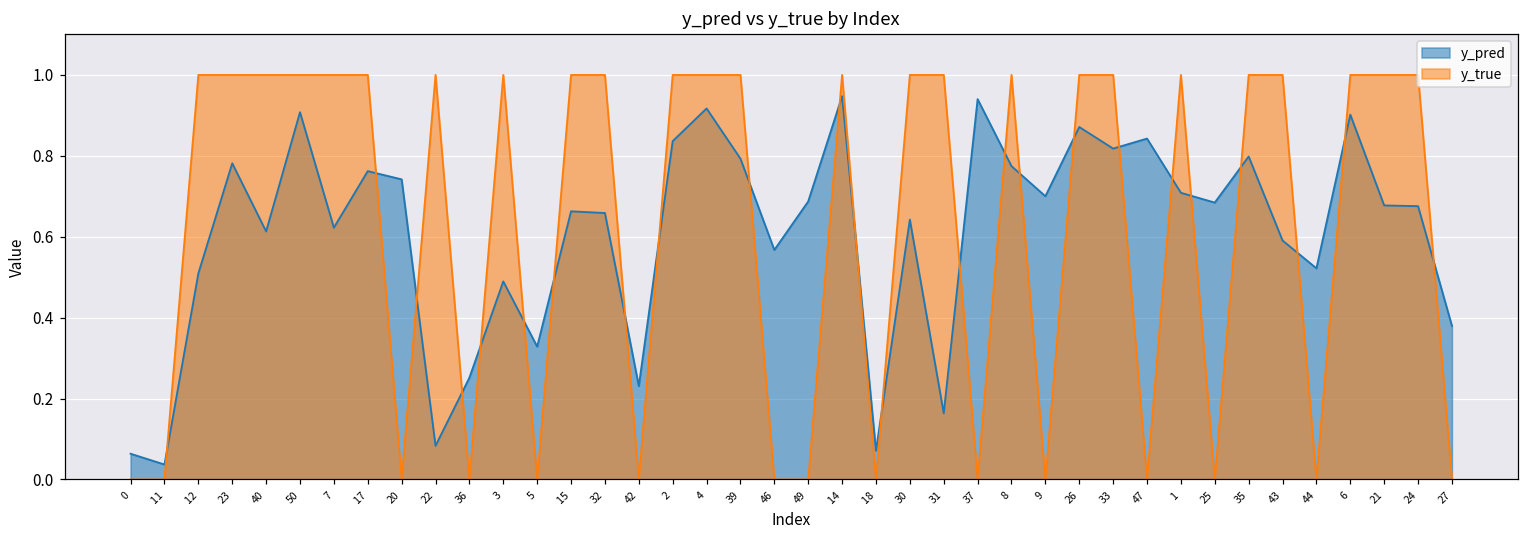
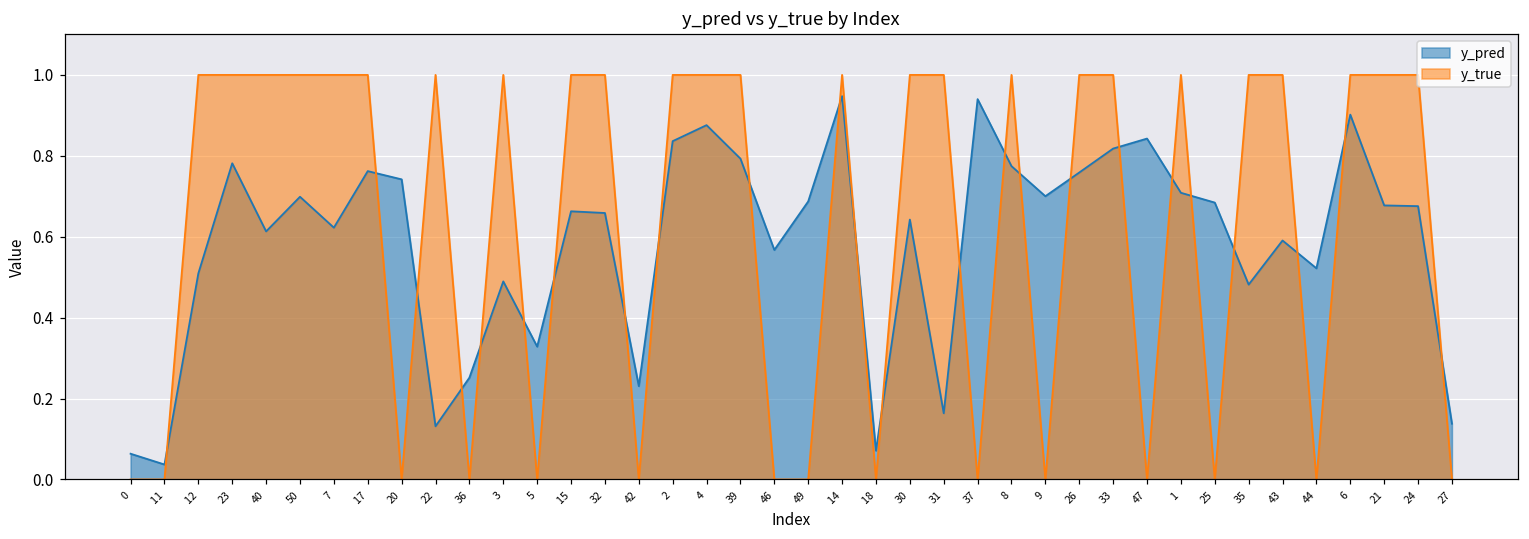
y_pred, 50: 0.91 -> 0.70
y_pred, 22: 0.08 -> 0.13
y_pred, 4: 0.92 -> 0.88
y_pred, 26: 0.87 -> 0.76
y_pred, 35: 0.80 -> 0.48
y_pred, 27: 0.38 -> 0.14
